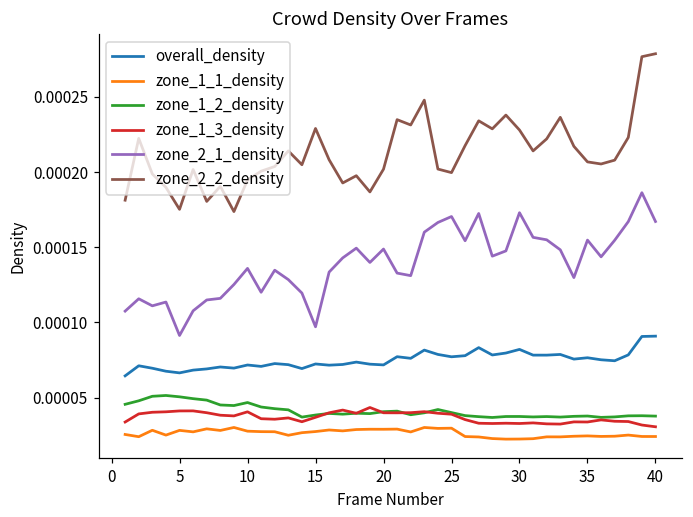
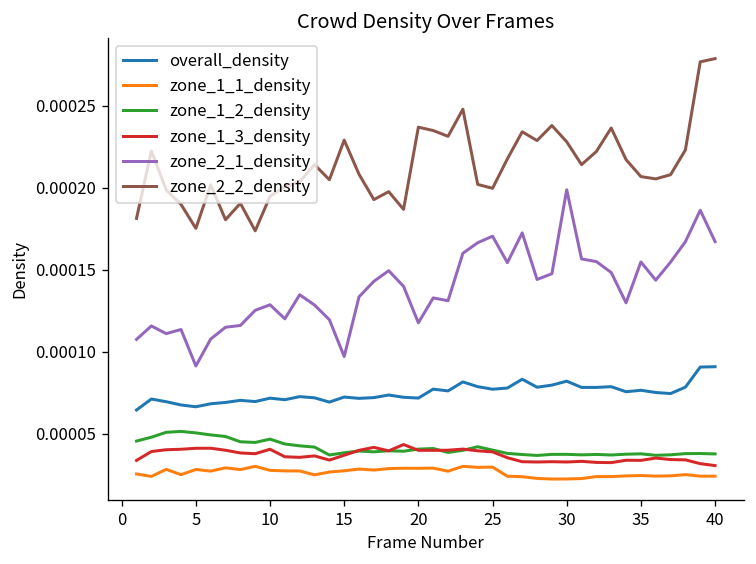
zone_2_1_density, 10: 0.000136 -> 0.000129
zone_2_1_density, 20: 0.000149 -> 0.000118
zone_2_2_density, 20: 0.000202 -> 0.000237
zone_2_1_density, 30: 0.000173 -> 0.000199
